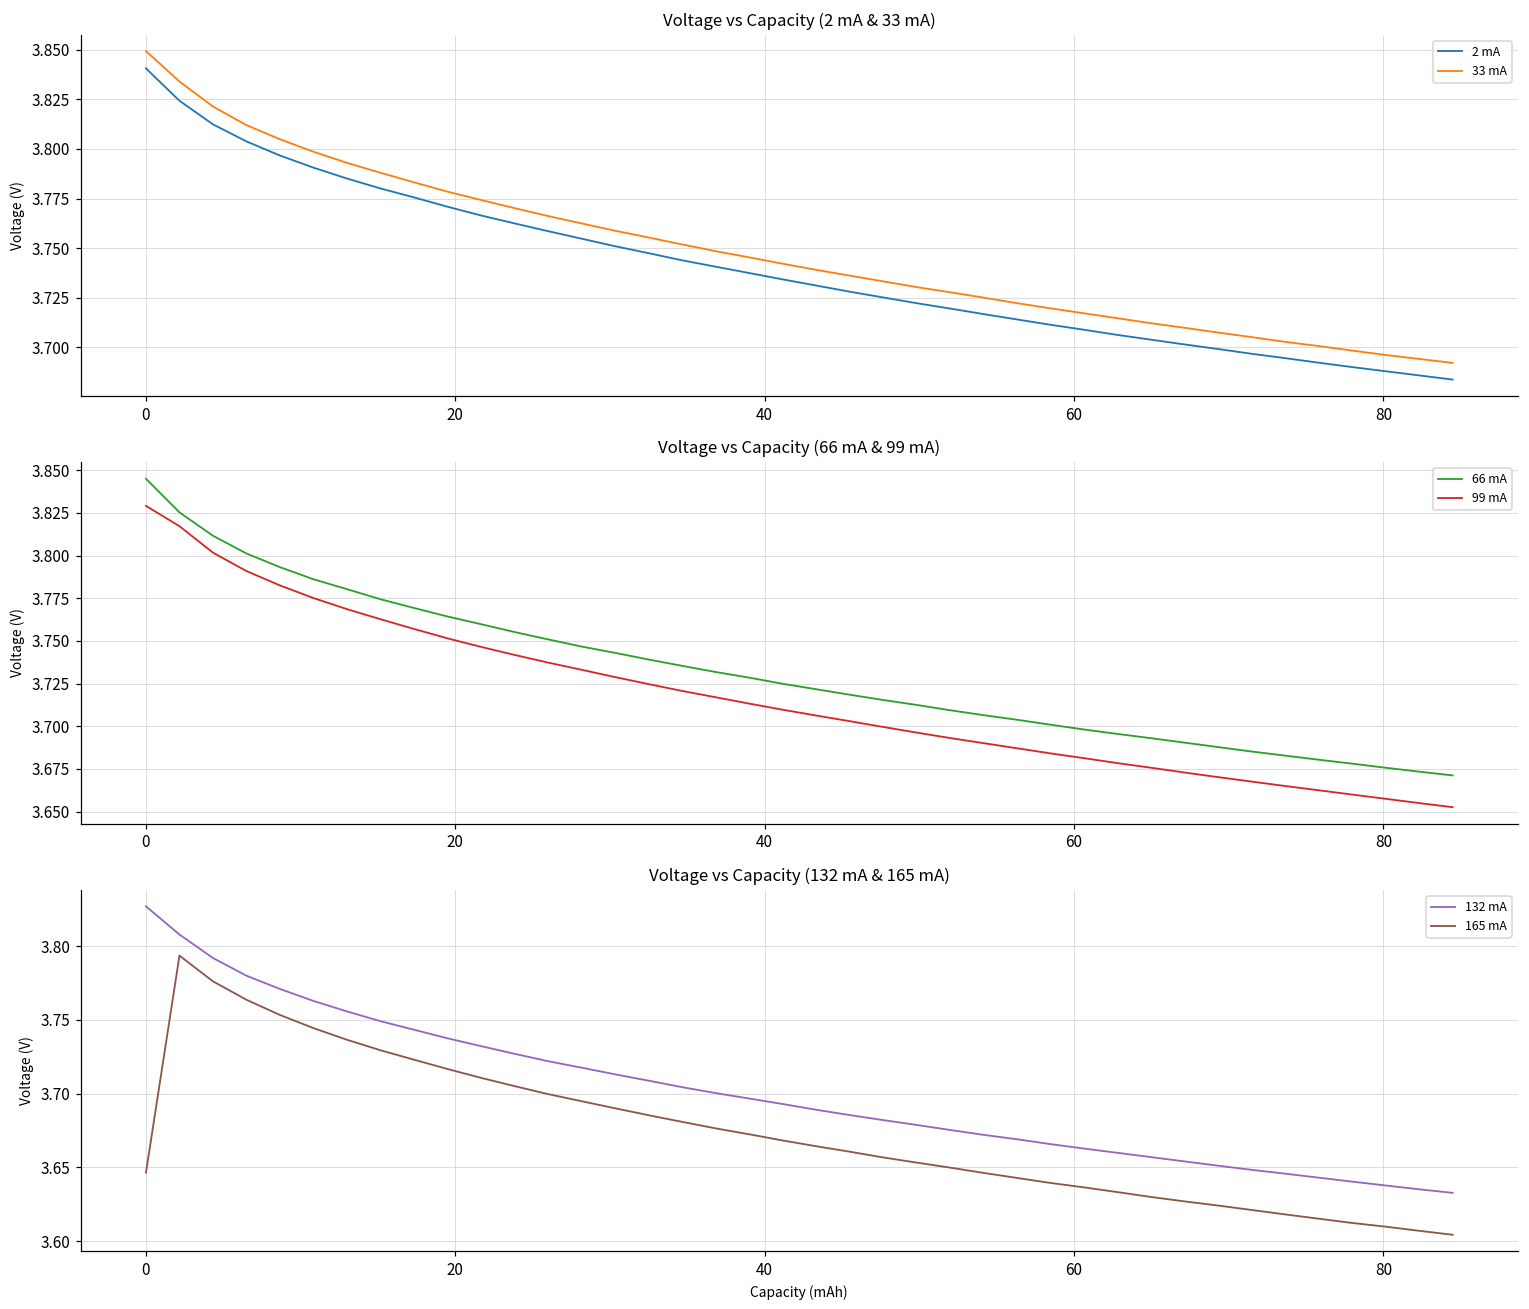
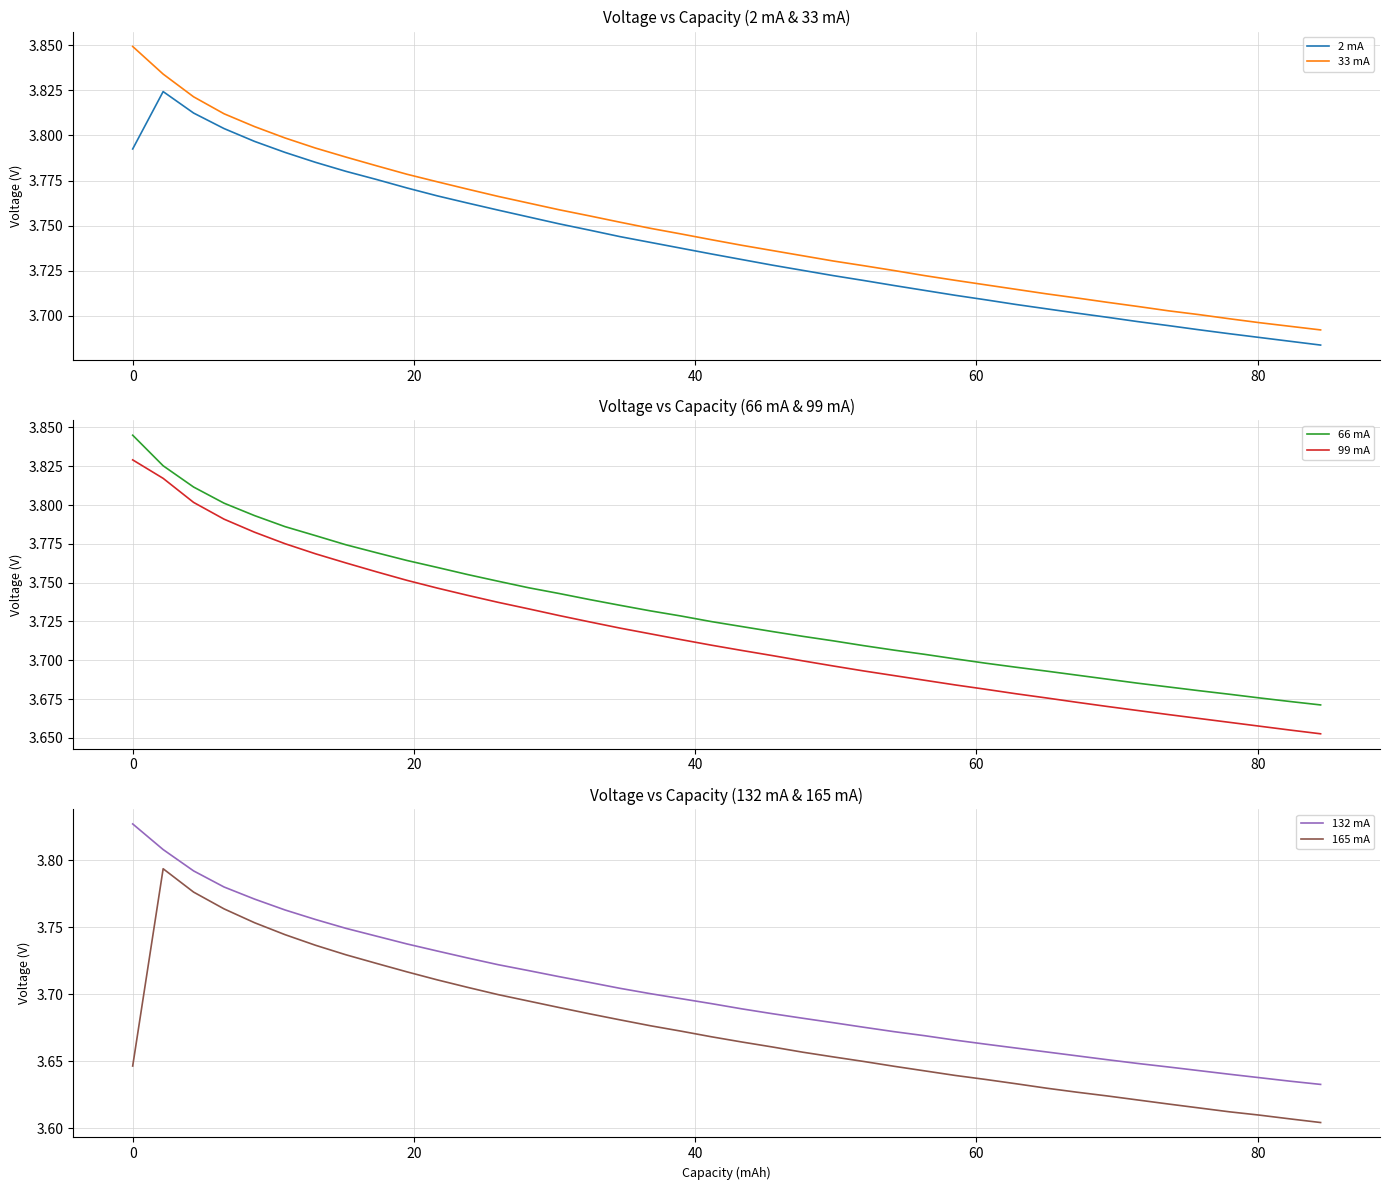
Voltage vs Capacity (2 mA & 33 mA), 2 mA, 0: 3.841 -> 3.793
